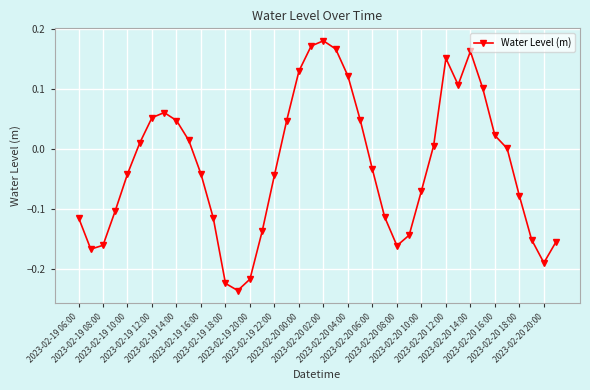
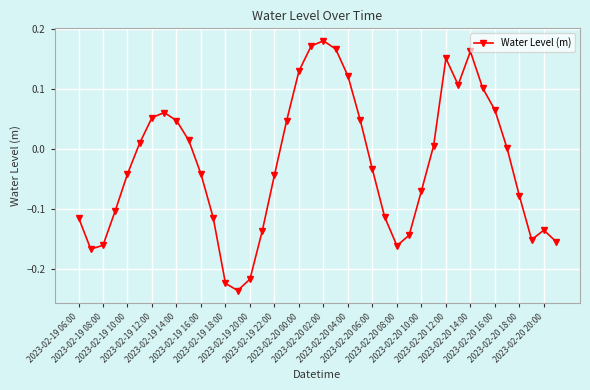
2023-02-20 16:00: 0.02 -> 0.07
2023-02-20 20:00: -0.19 -> -0.13
